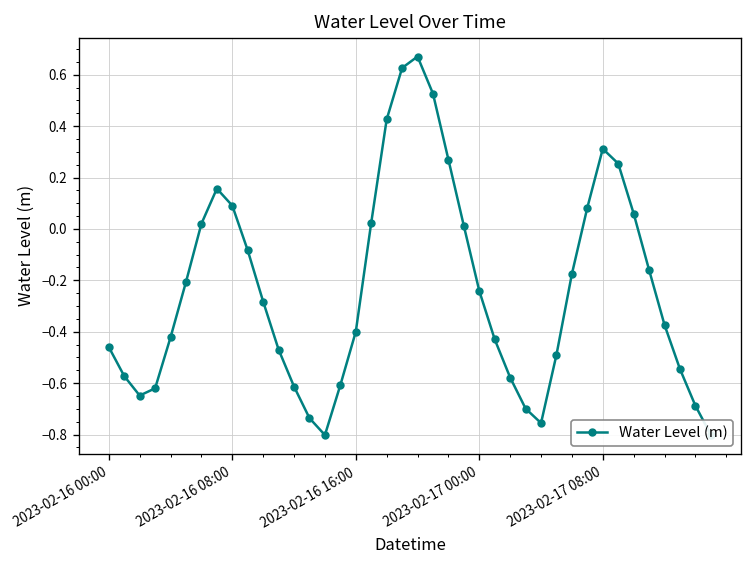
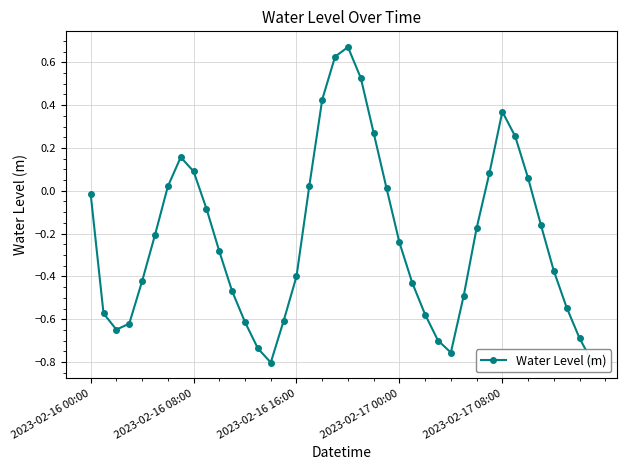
2023-02-16 00:00: -0.46 -> -0.01
2023-02-17 08:00: 0.31 -> 0.37
